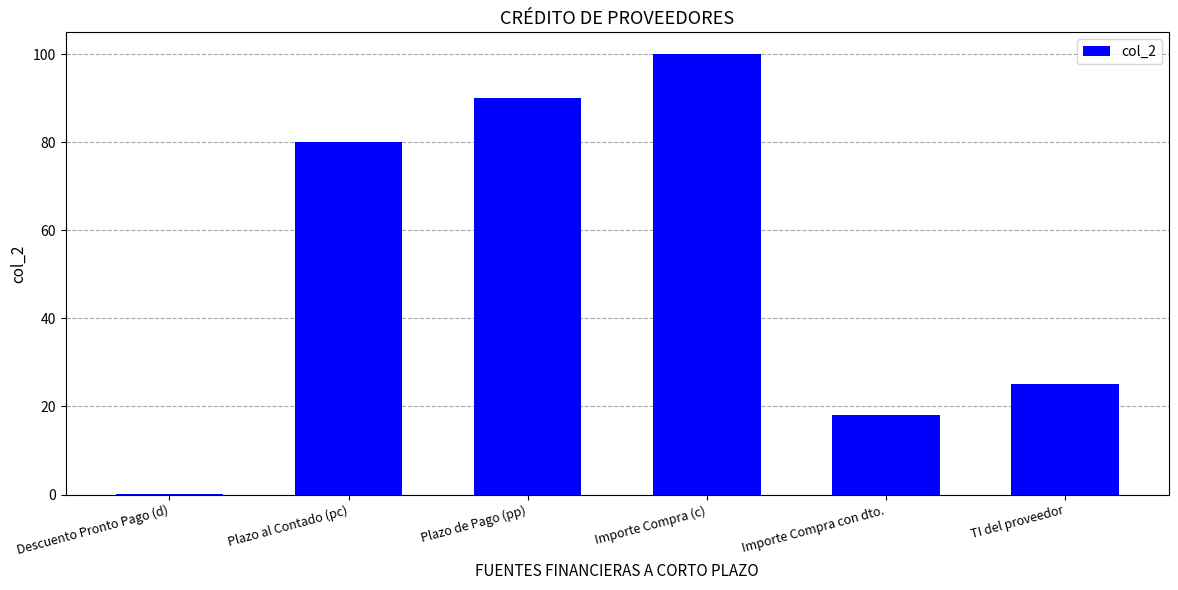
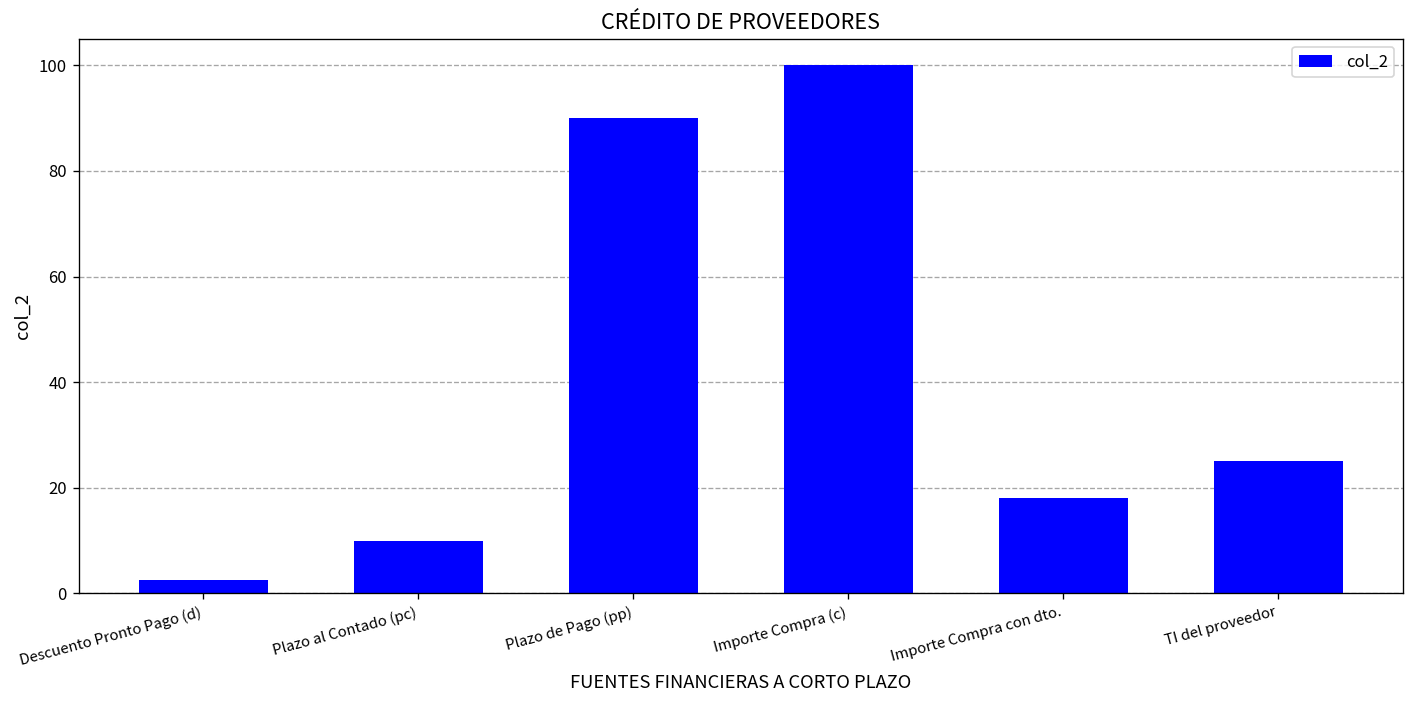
Descuento Pronto Pago (d): 0 -> 2
Plazo al Contado (pc): 80 -> 10
